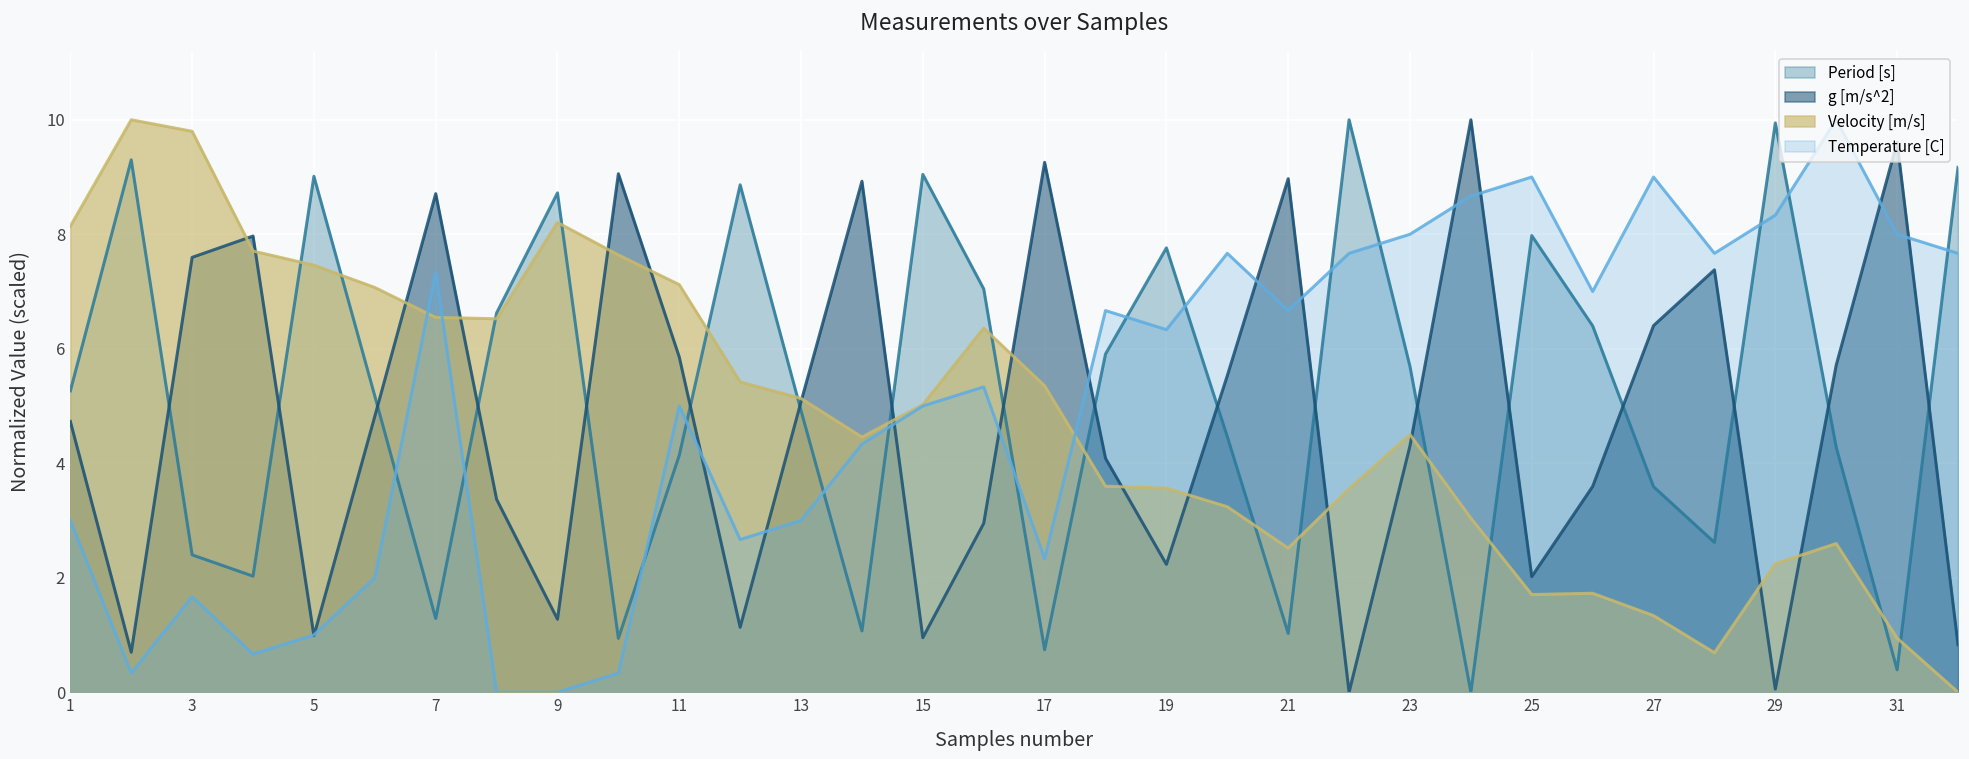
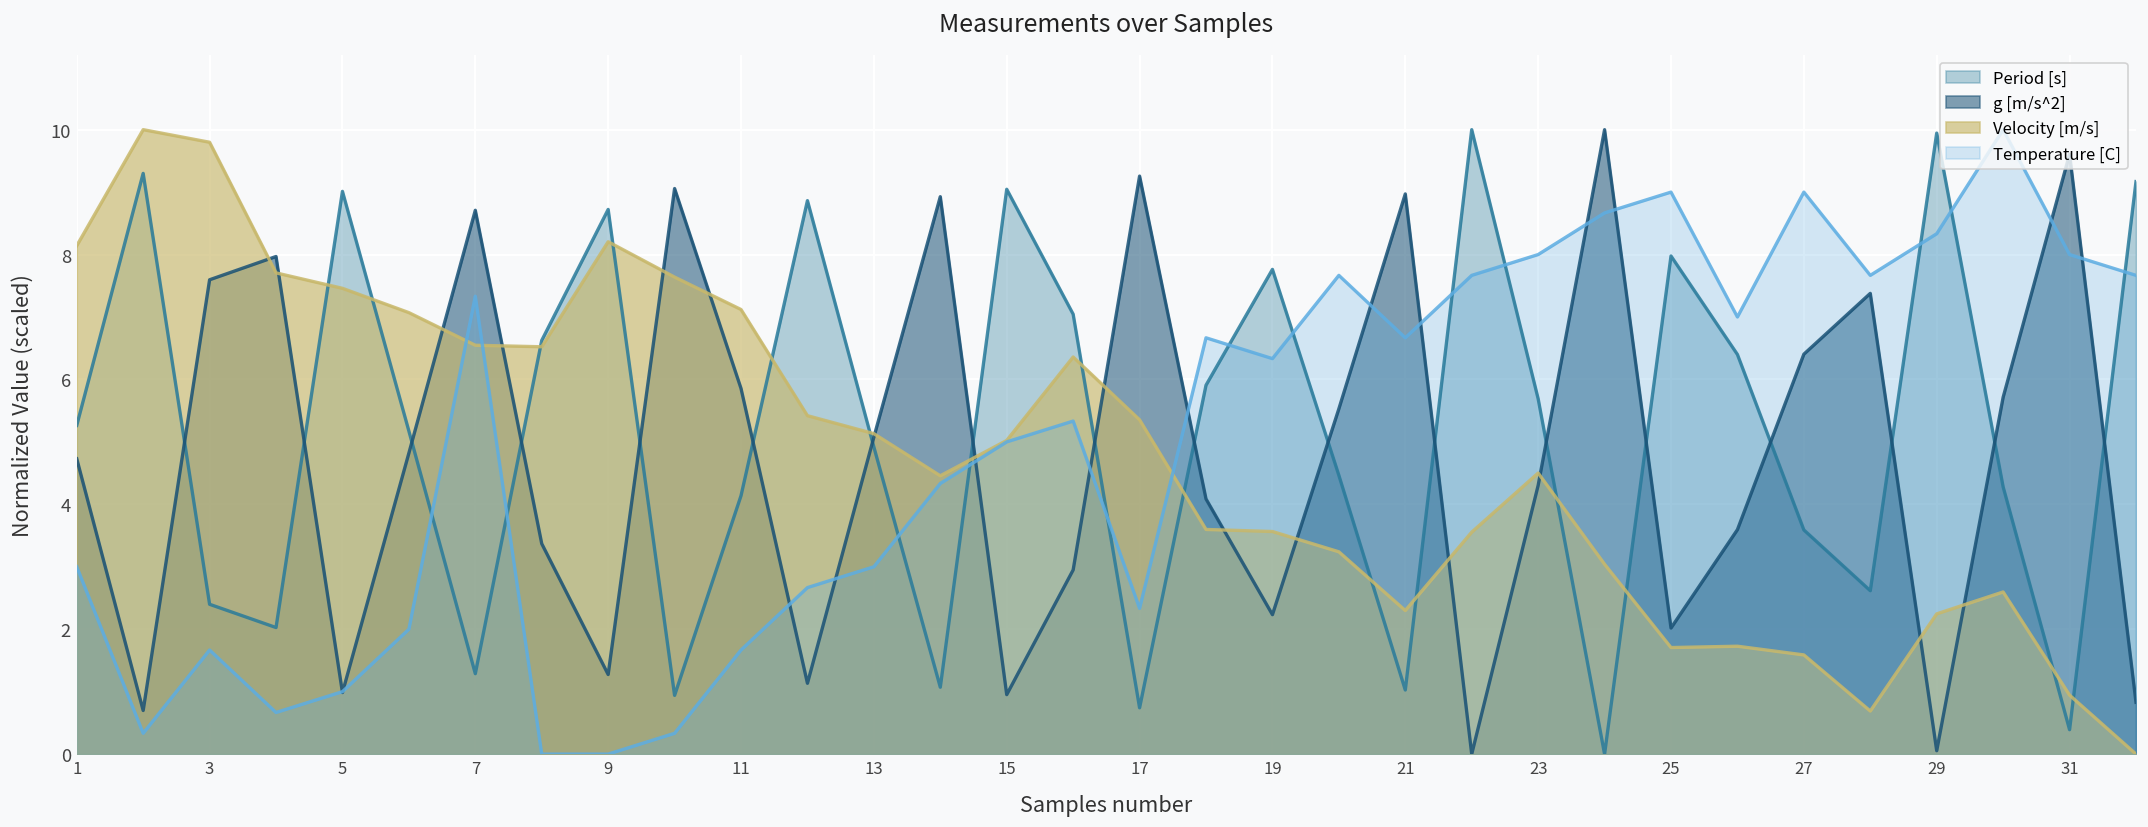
Temperature [C], 11: 5.0 -> 1.7
Velocity [m/s], 21: 2.5 -> 2.3
Velocity [m/s], 27: 1.3 -> 1.6
